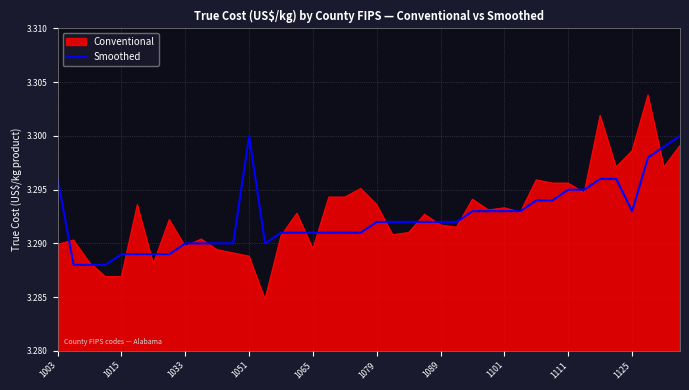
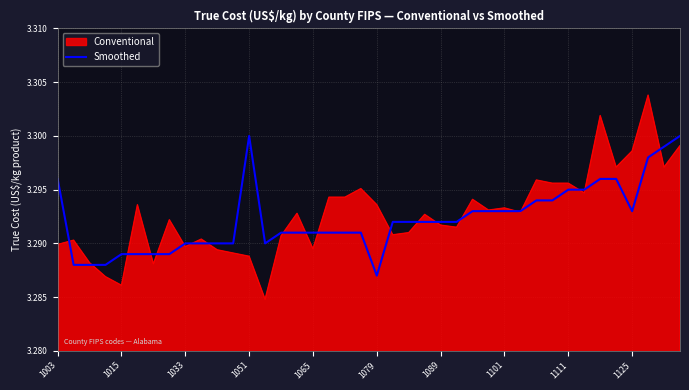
Conventional, 1015: 3.2869 -> 3.2861
Smoothed, 1079: 3.292 -> 3.287
